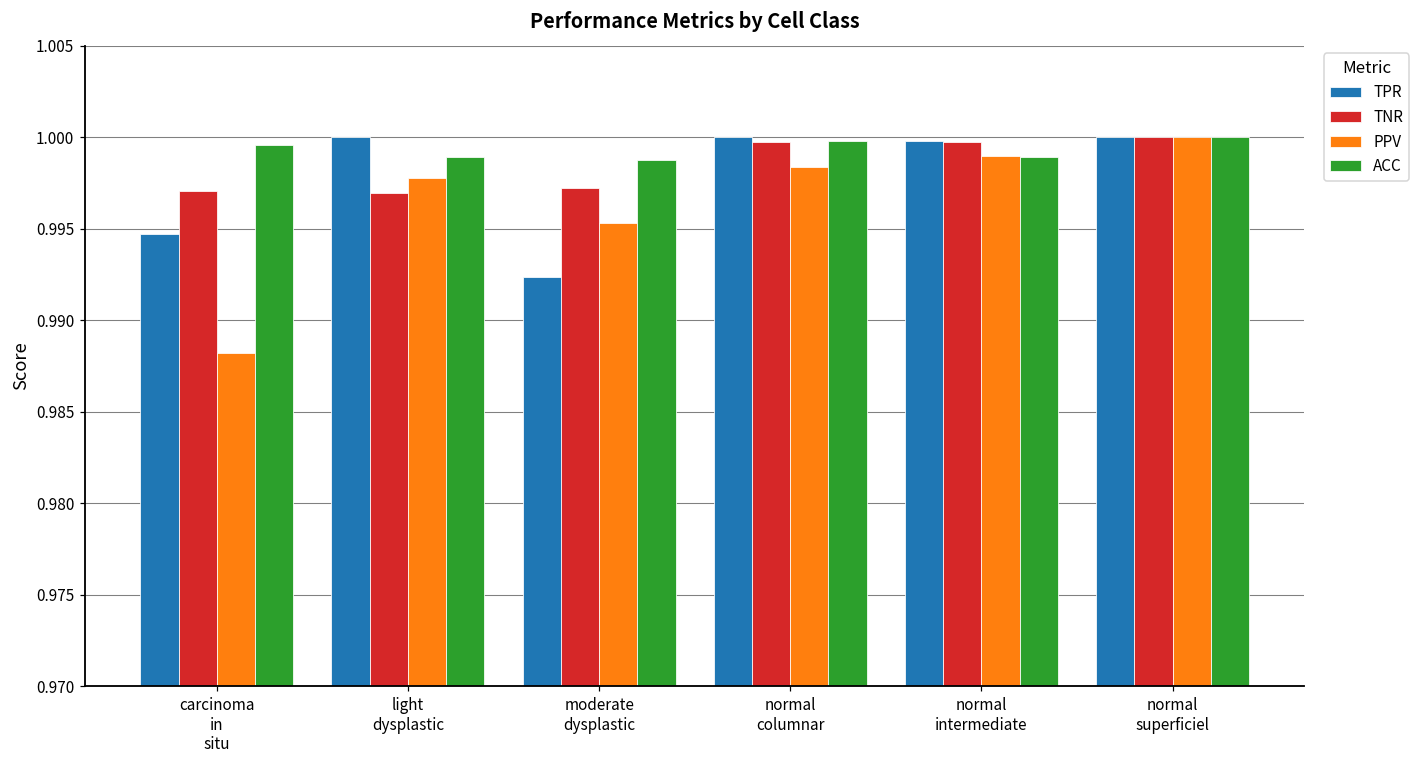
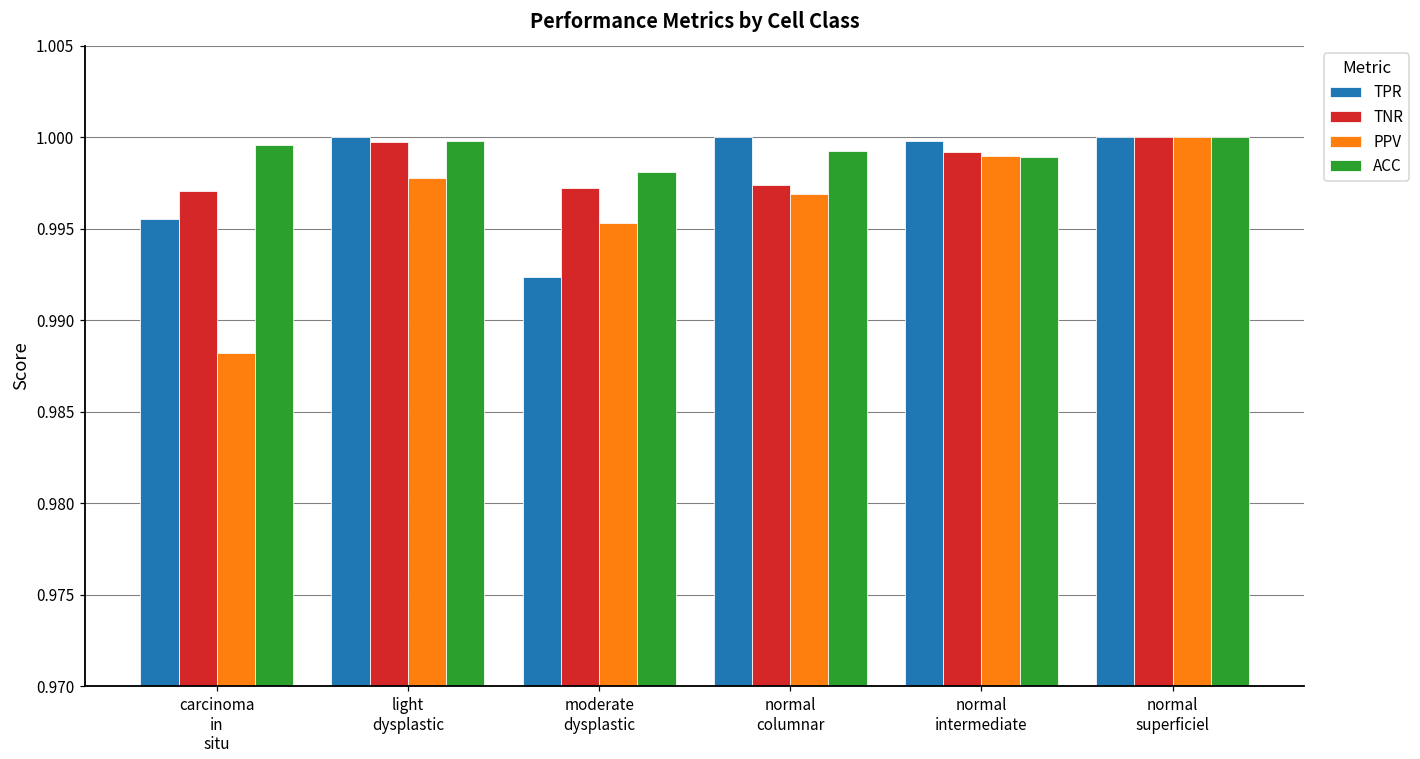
TPR, carcinoma in situ: 0.9947 -> 0.9955
TNR, light dysplastic: 0.9970 -> 0.9998
ACC, light dysplastic: 0.9989 -> 0.9998
ACC, moderate dysplastic: 0.9988 -> 0.9981
TNR, normal columnar: 0.9998 -> 0.9974
PPV, normal columnar: 0.9984 -> 0.9969
ACC, normal columnar: 0.9998 -> 0.9992
TNR, normal intermediate: 0.9997 -> 0.9992
